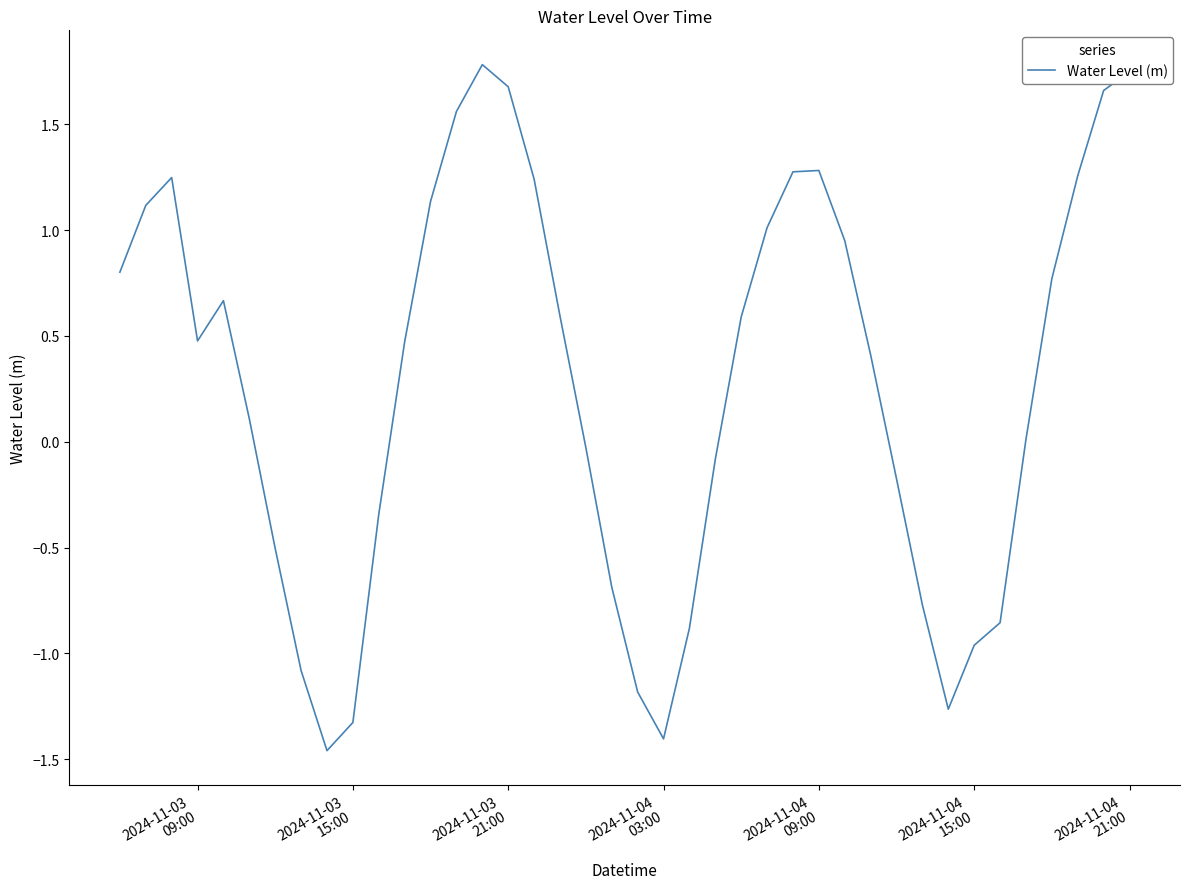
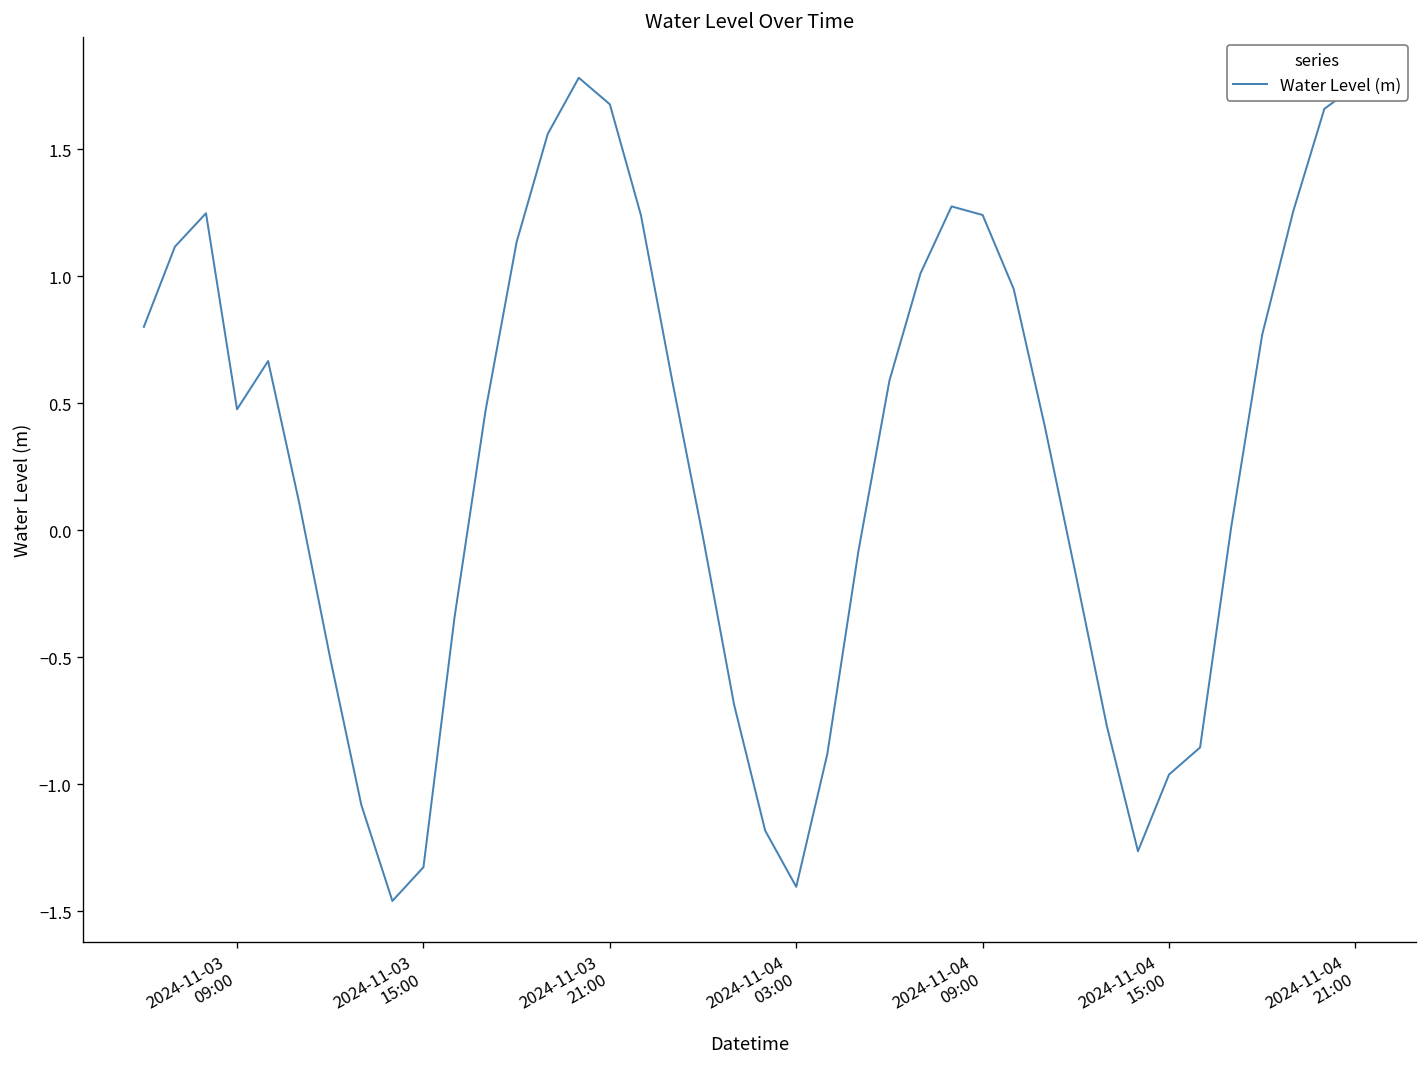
2024-11-04 09:00: 1.28 -> 1.24
